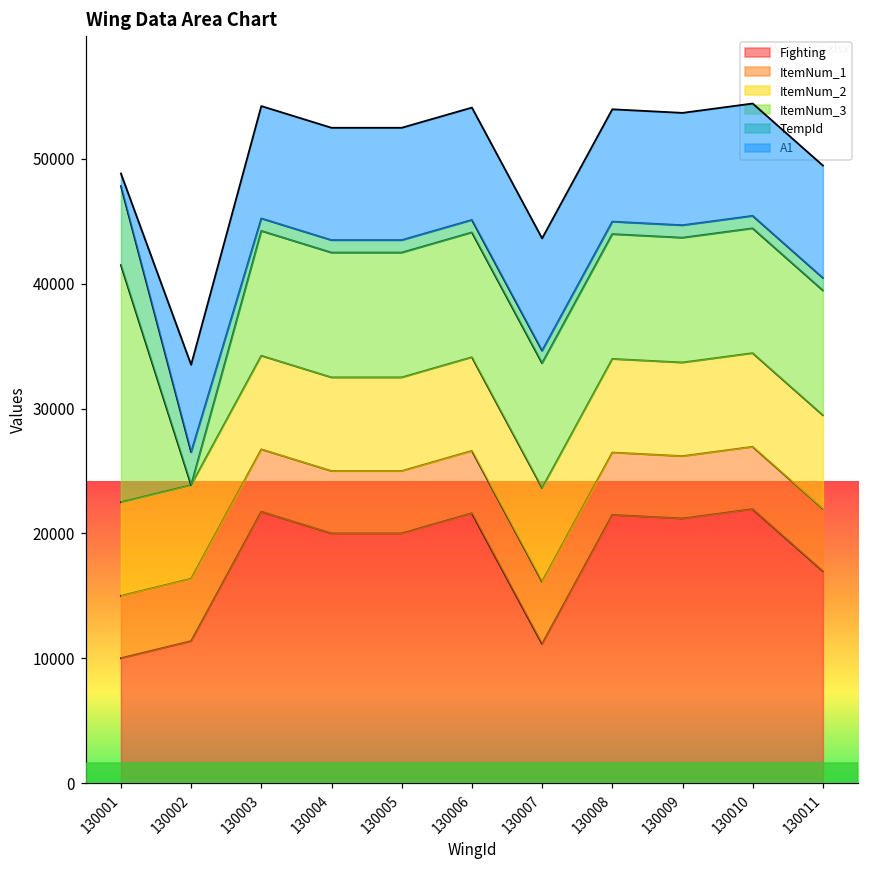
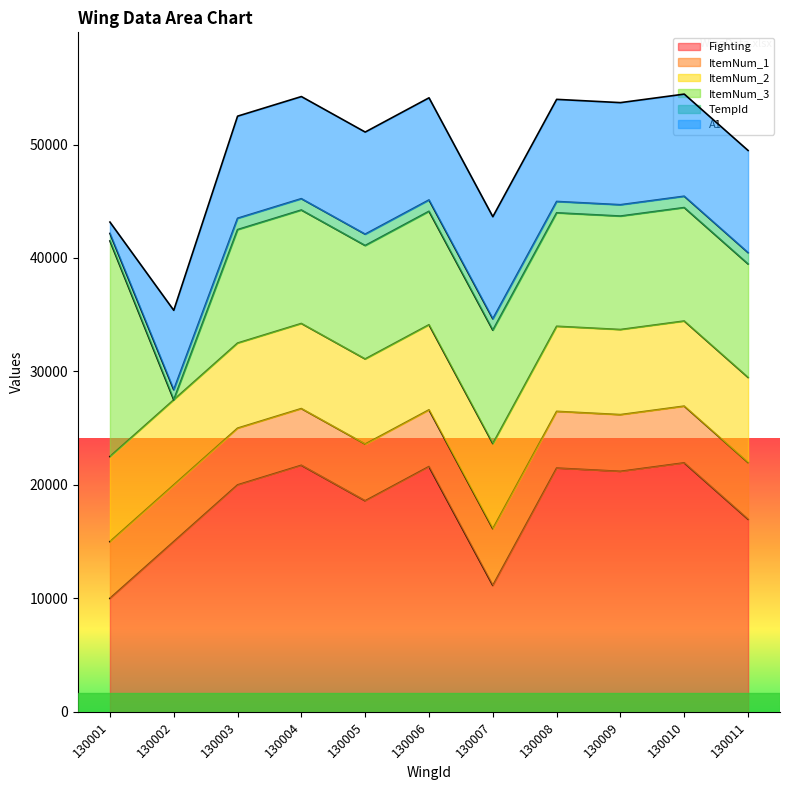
TempId, 130001: 6300 -> 700
Fighting, 130002: 11400 -> 15000
TempId, 130002: 2600 -> 900
Fighting, 130003: 21700 -> 20000
Fighting, 130004: 20000 -> 21700
Fighting, 130005: 20000 -> 18600
